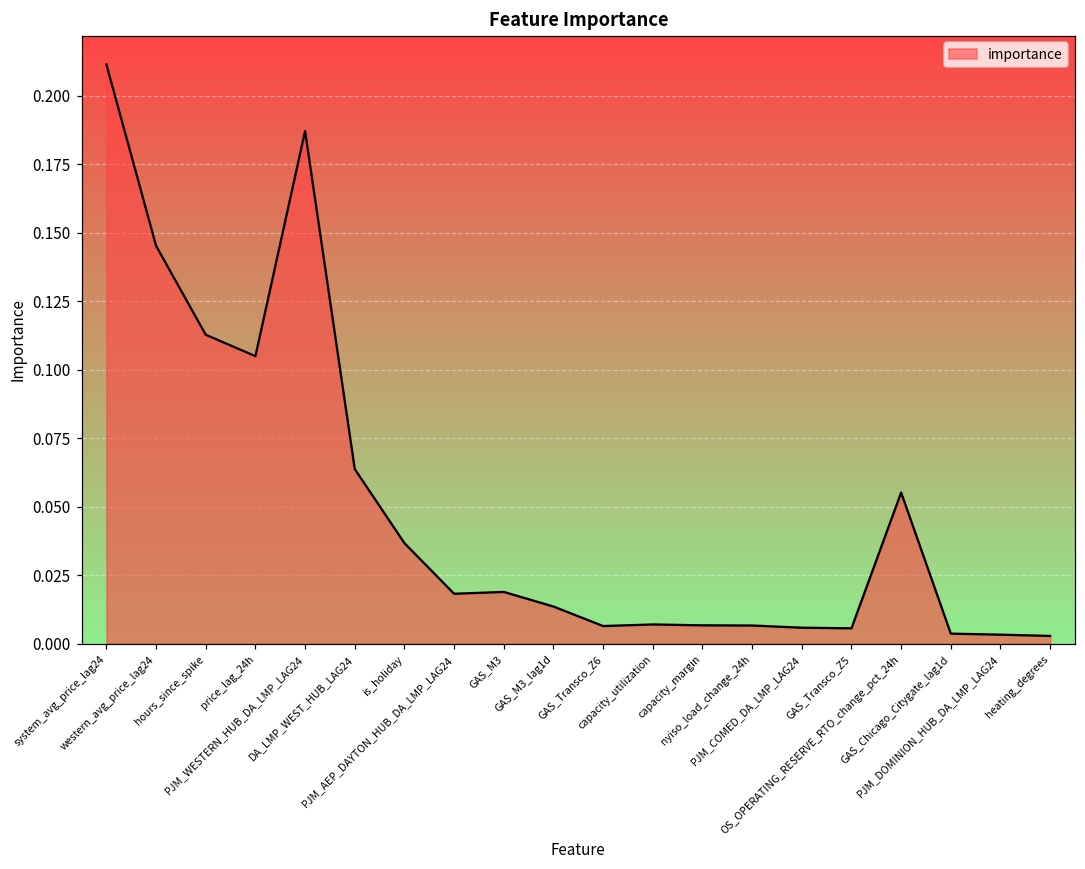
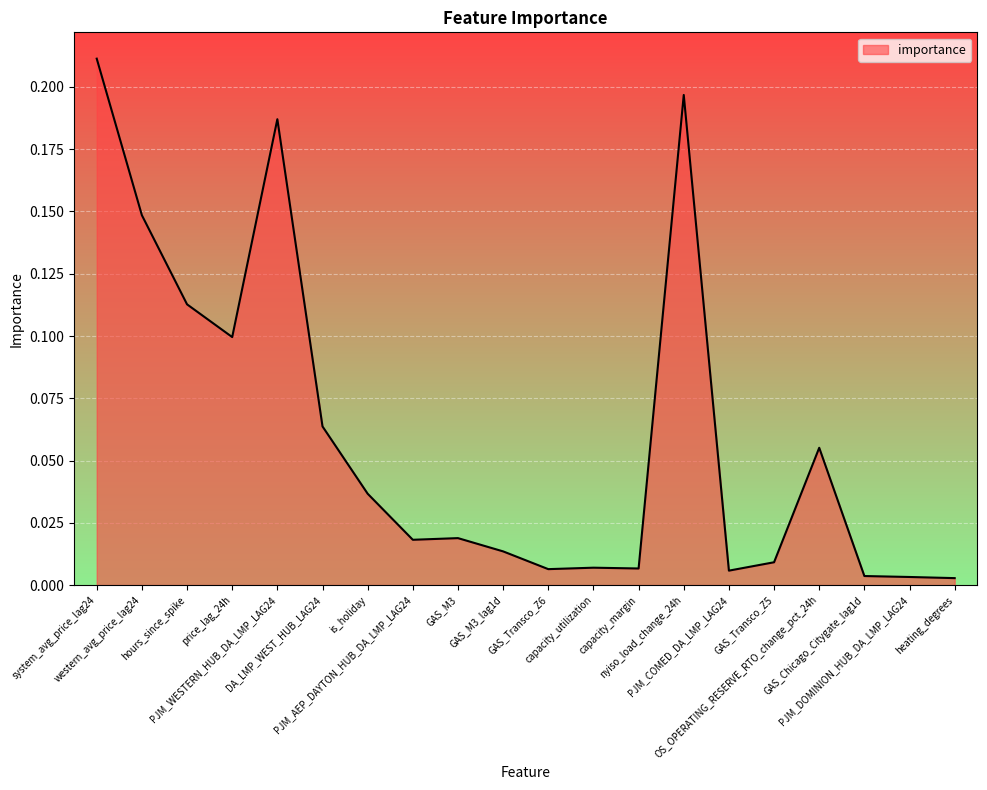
western_avg_price_lag24: 0.145 -> 0.148
price_lag_24h: 0.105 -> 0.100
nyiso_load_change_24h: 0.007 -> 0.197
GAS_Transco_Z5: 0.006 -> 0.009
